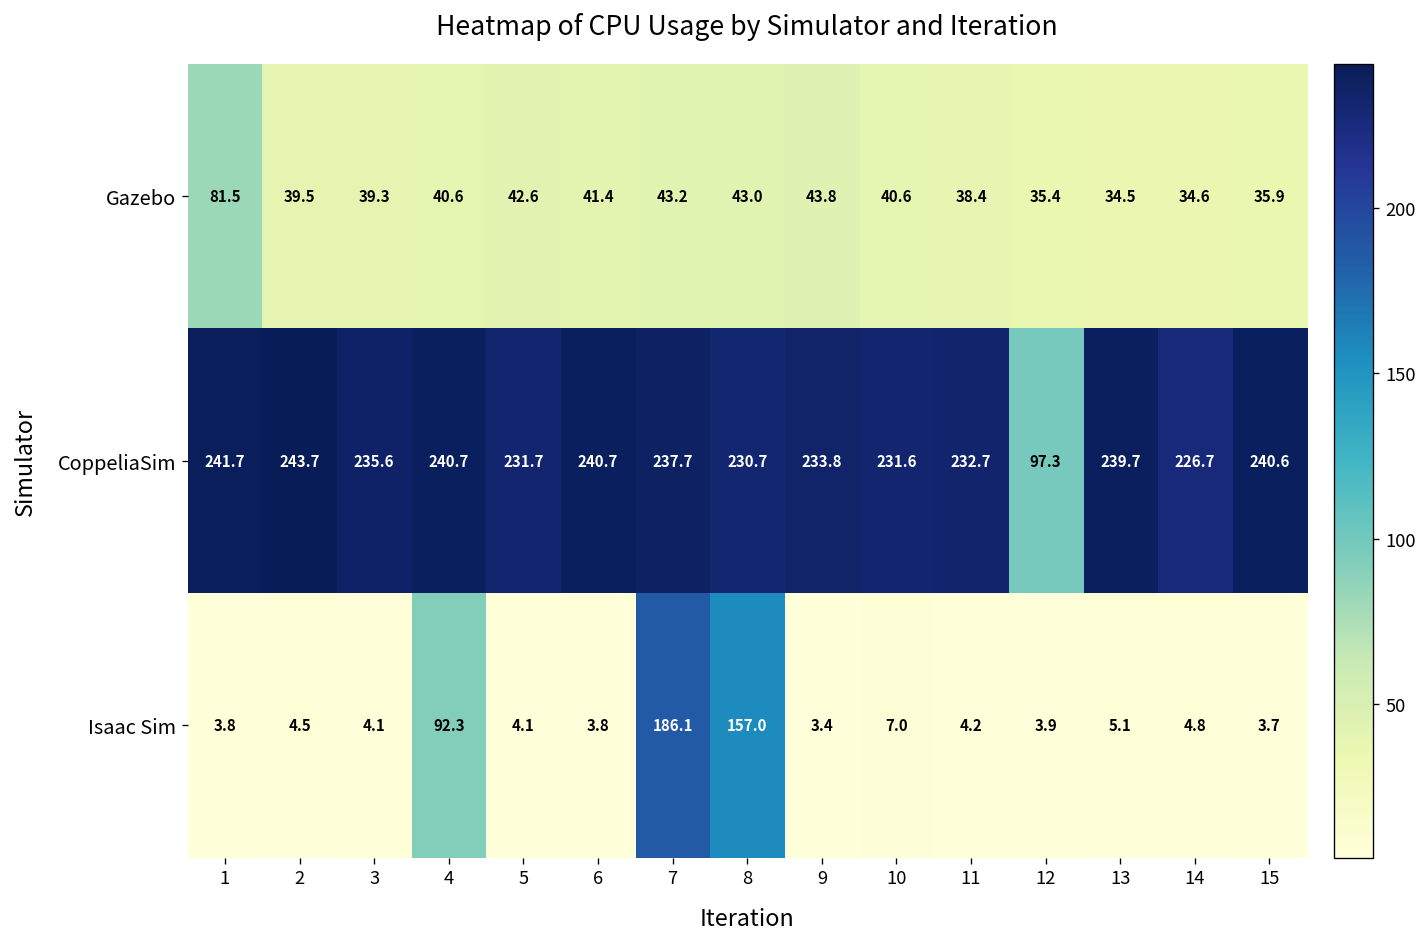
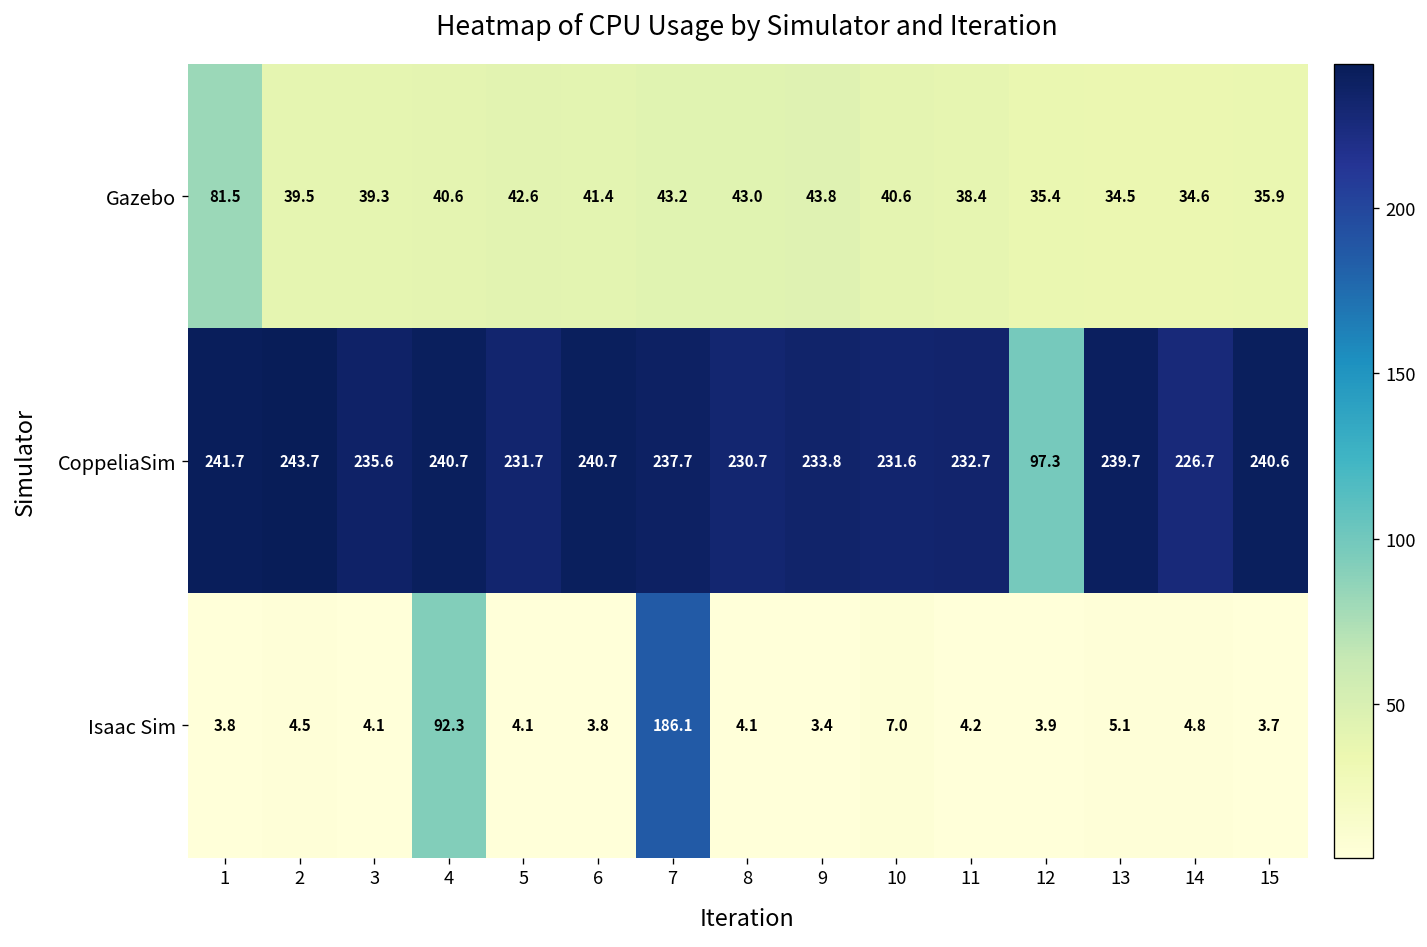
Isaac Sim, 8: 157.0 -> 4.1
